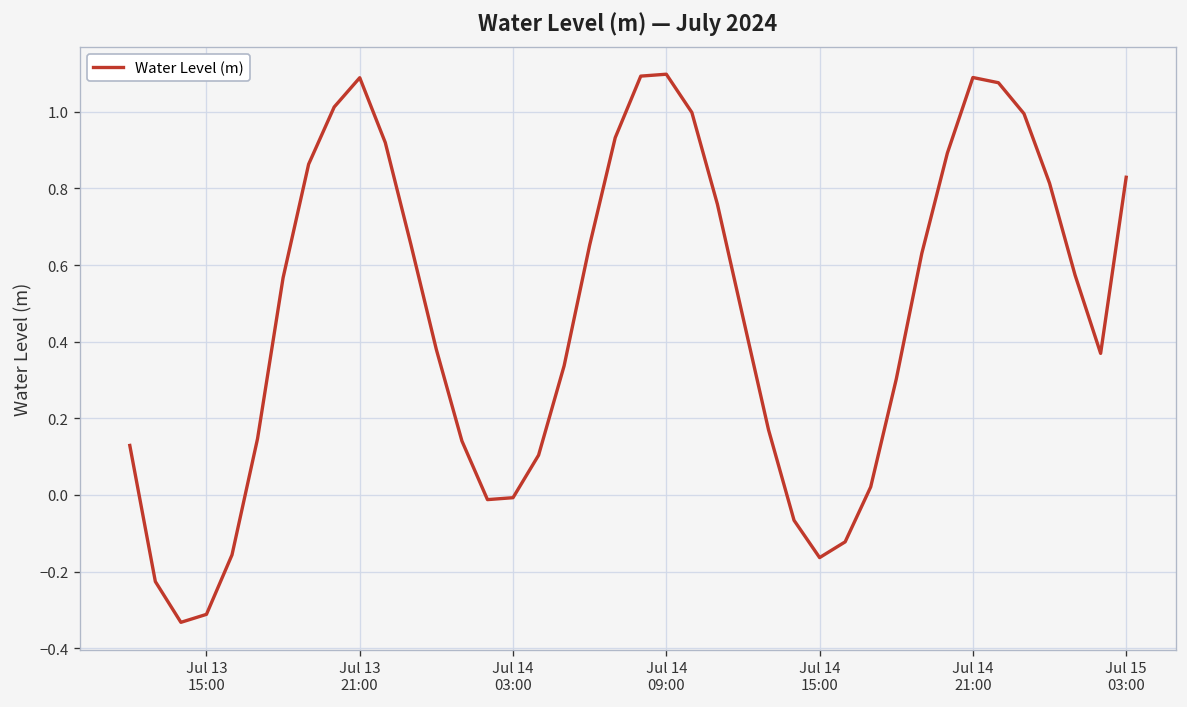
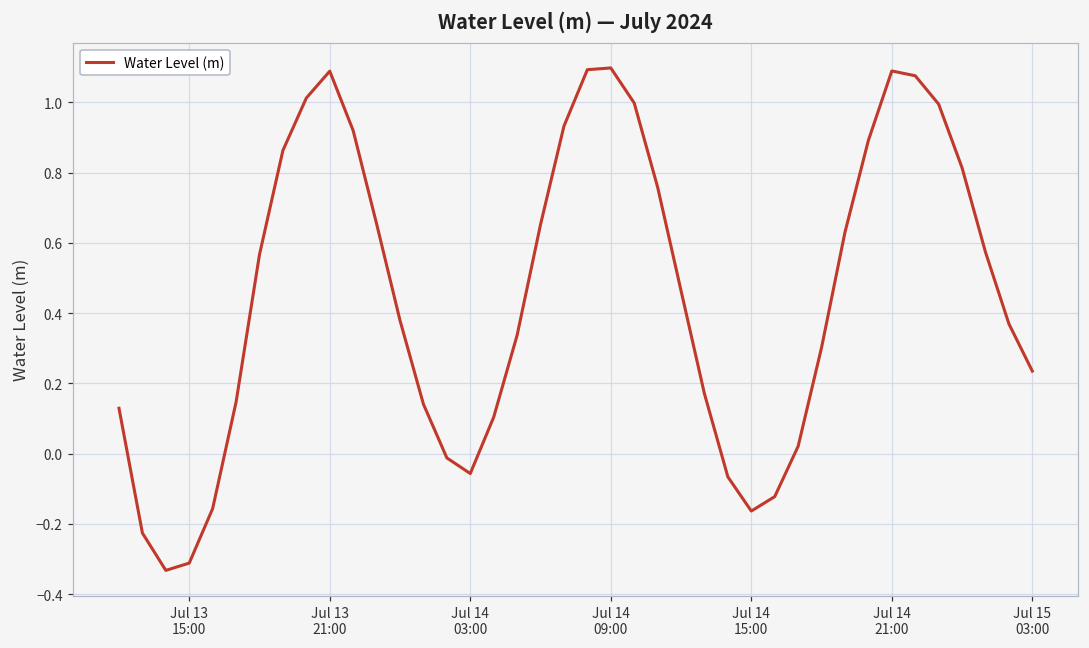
Jul 14 03:00: -0.01 -> -0.06
Jul 15 03:00: 0.83 -> 0.23
